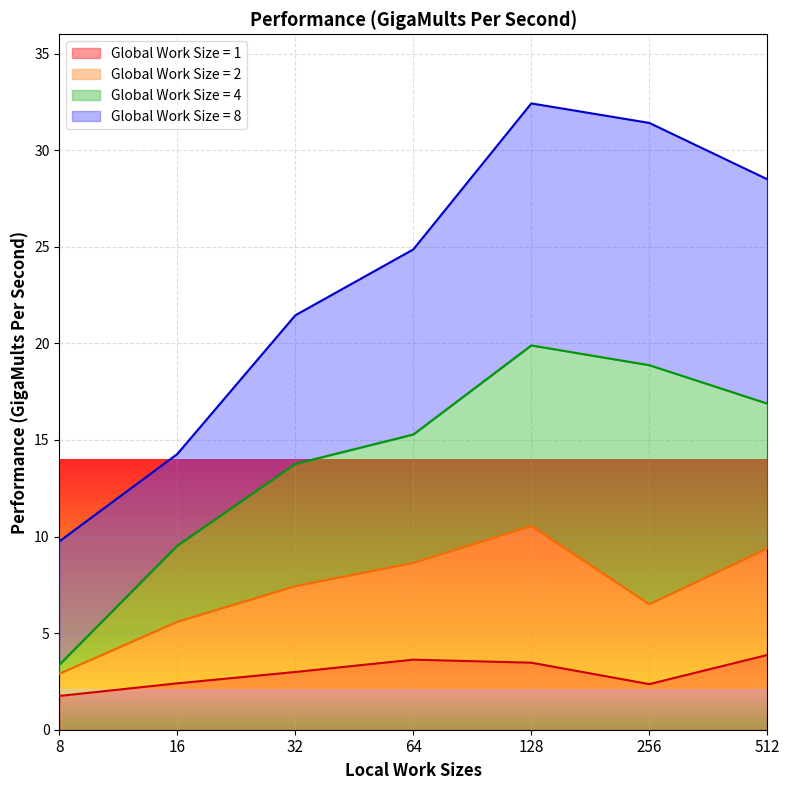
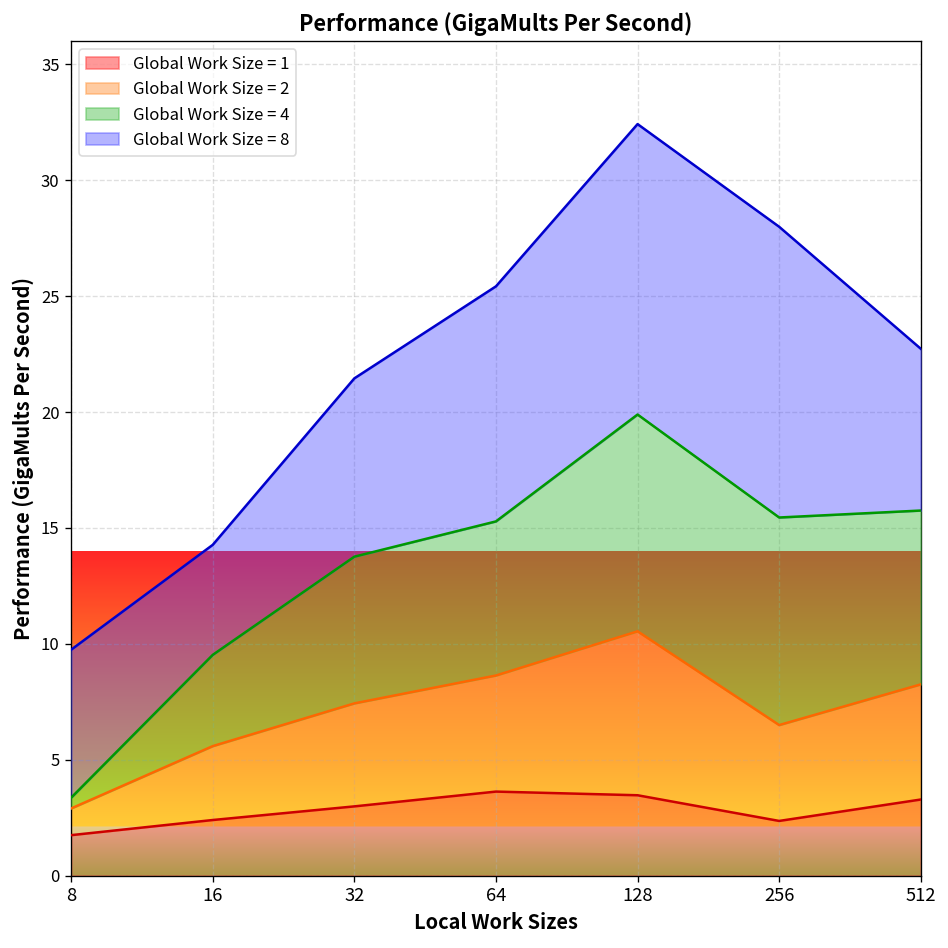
Global Work Size = 8, 64: 9.6 -> 10.1
Global Work Size = 4, 256: 12.4 -> 9.0
Global Work Size = 1, 512: 3.9 -> 3.3
Global Work Size = 2, 512: 5.5 -> 5.0
Global Work Size = 8, 512: 11.6 -> 7.0
